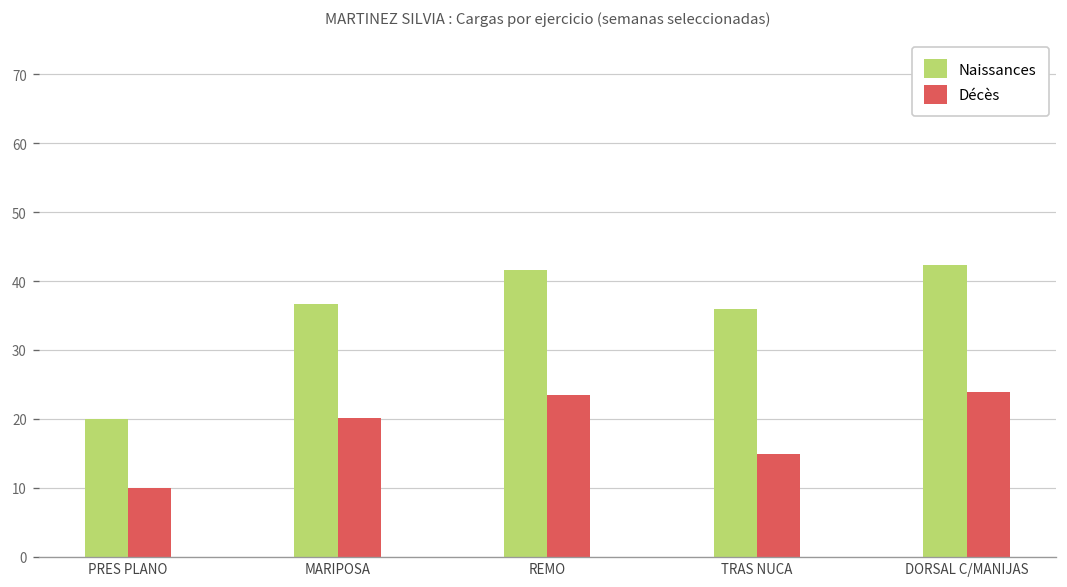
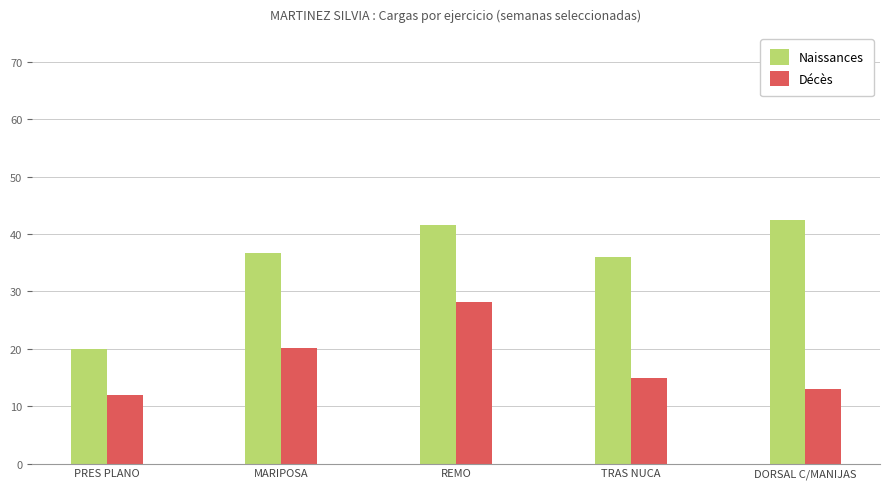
Décès, PRES PLANO: 10 -> 12
Décès, REMO: 23 -> 28
Décès, DORSAL C/MANIJAS: 24 -> 13
